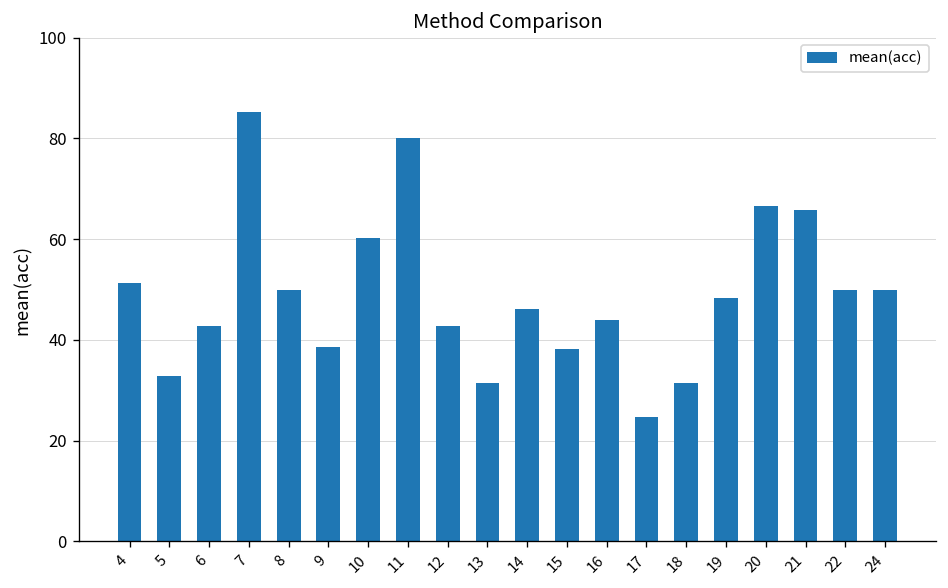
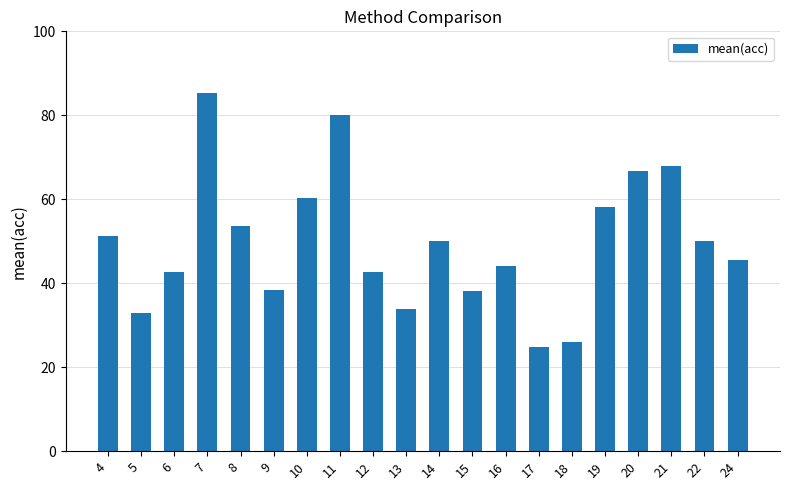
8: 50 -> 54
13: 31 -> 34
14: 46 -> 50
18: 31 -> 26
19: 48 -> 58
21: 66 -> 68
24: 50 -> 46
